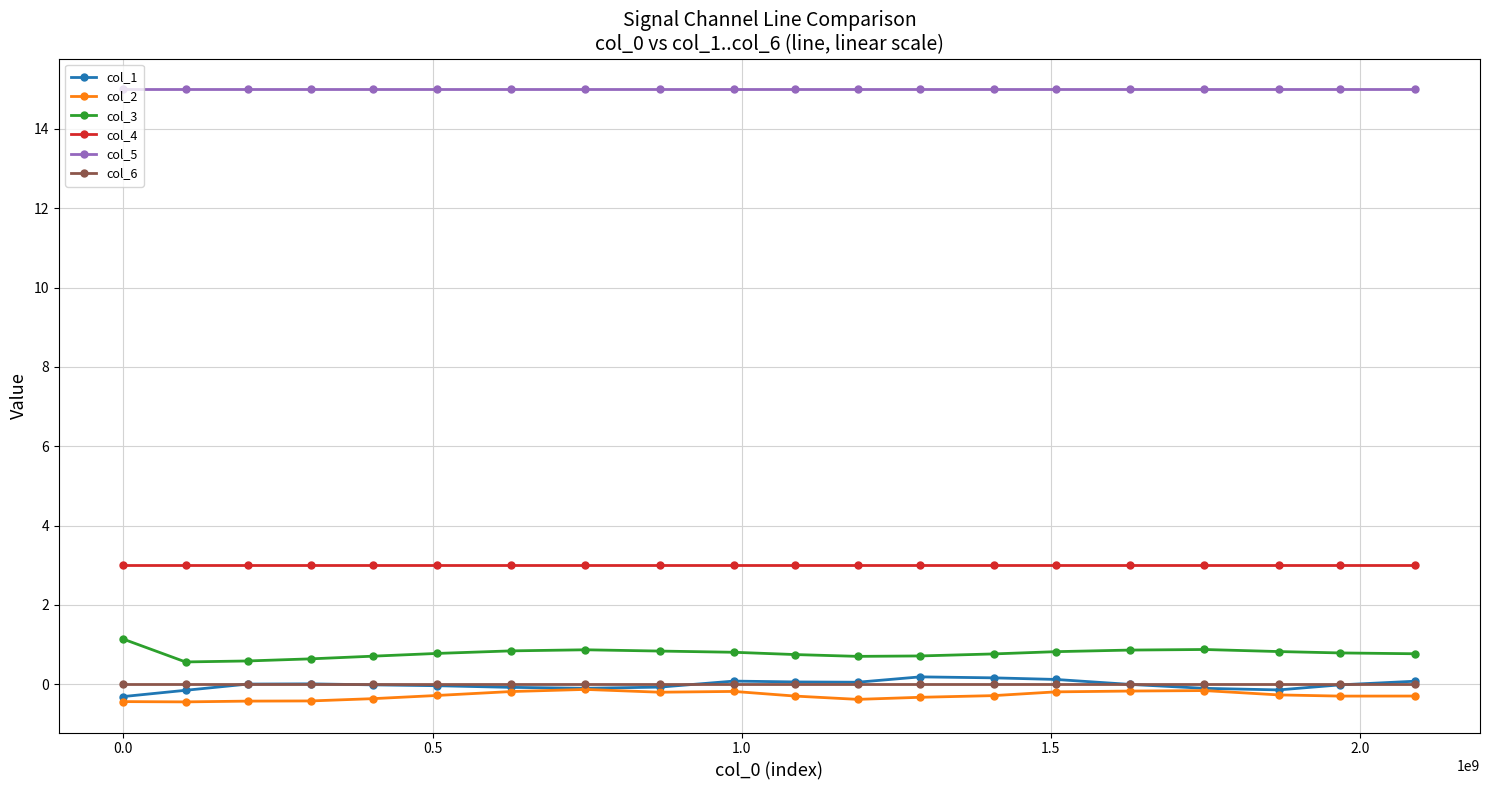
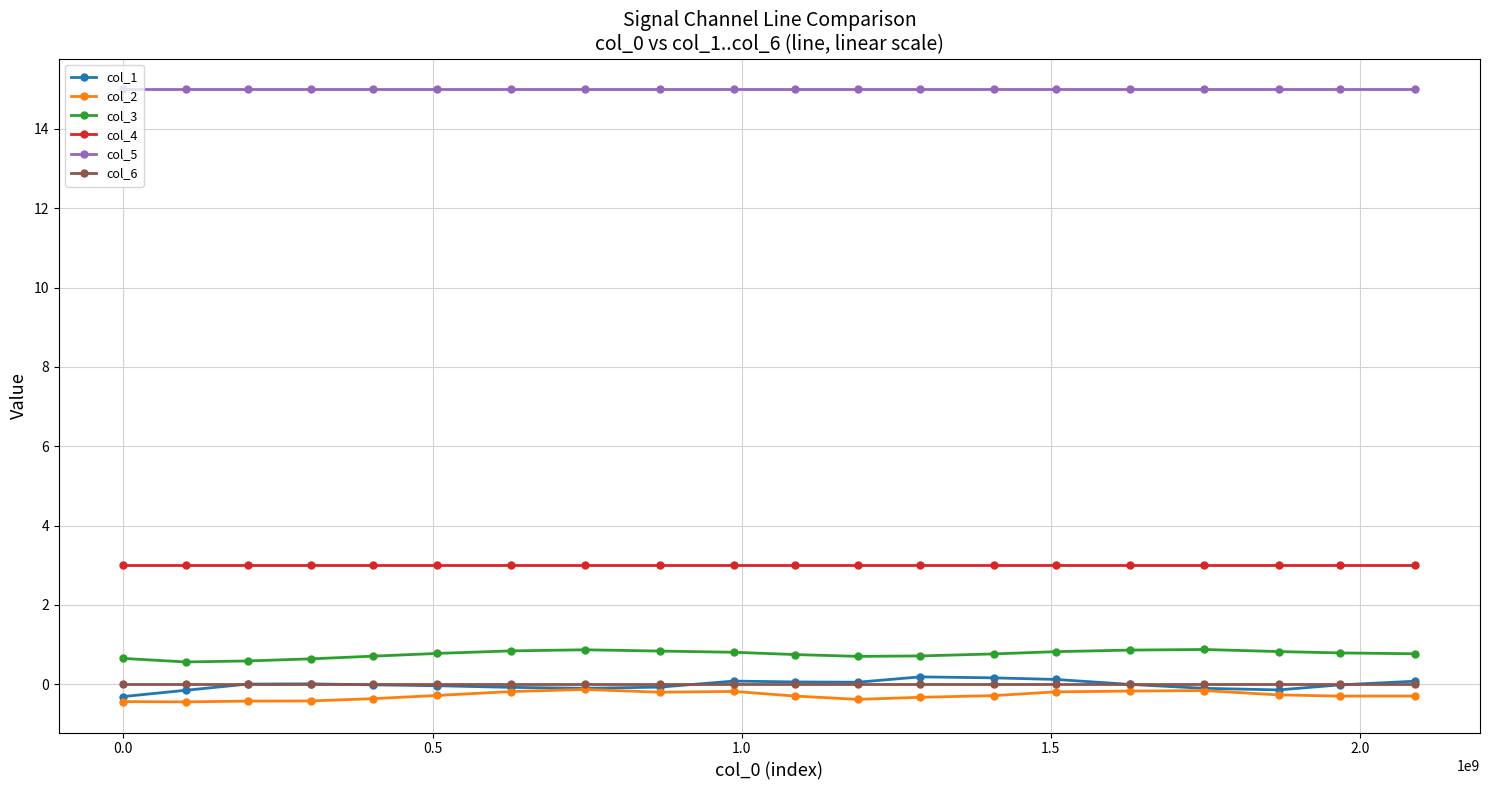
col_3, 0.0: 1.1 -> 0.7
